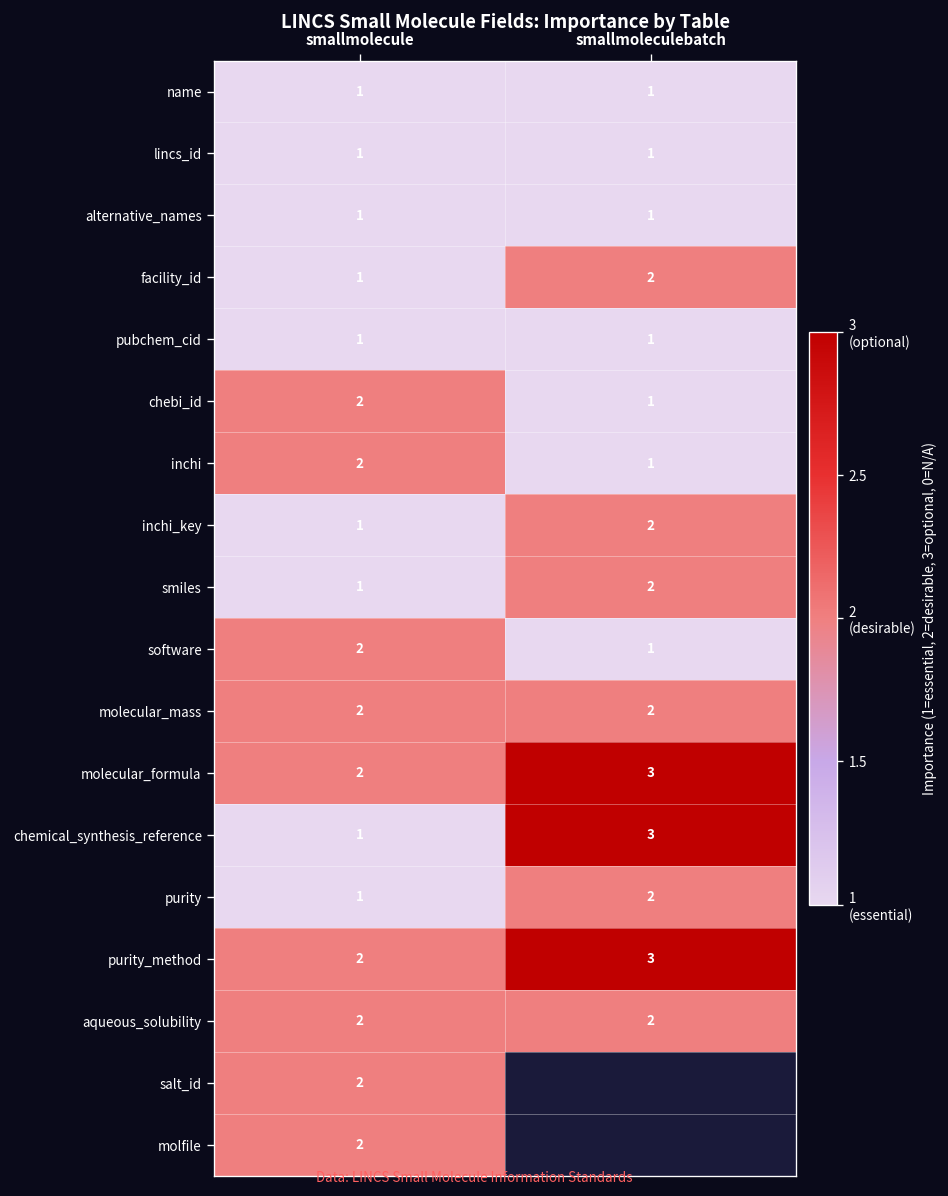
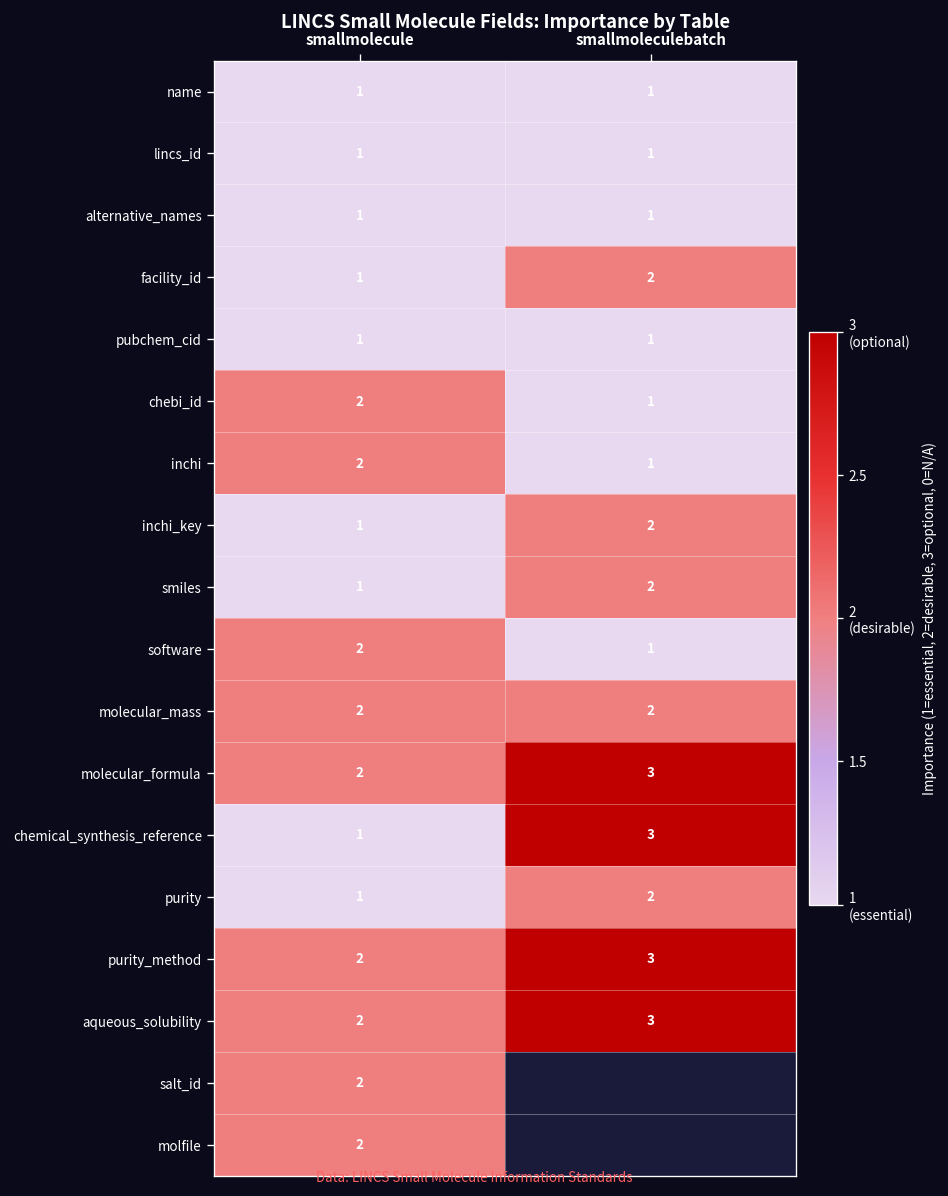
aqueous_solubility, smallmoleculebatch: 2 -> 3
